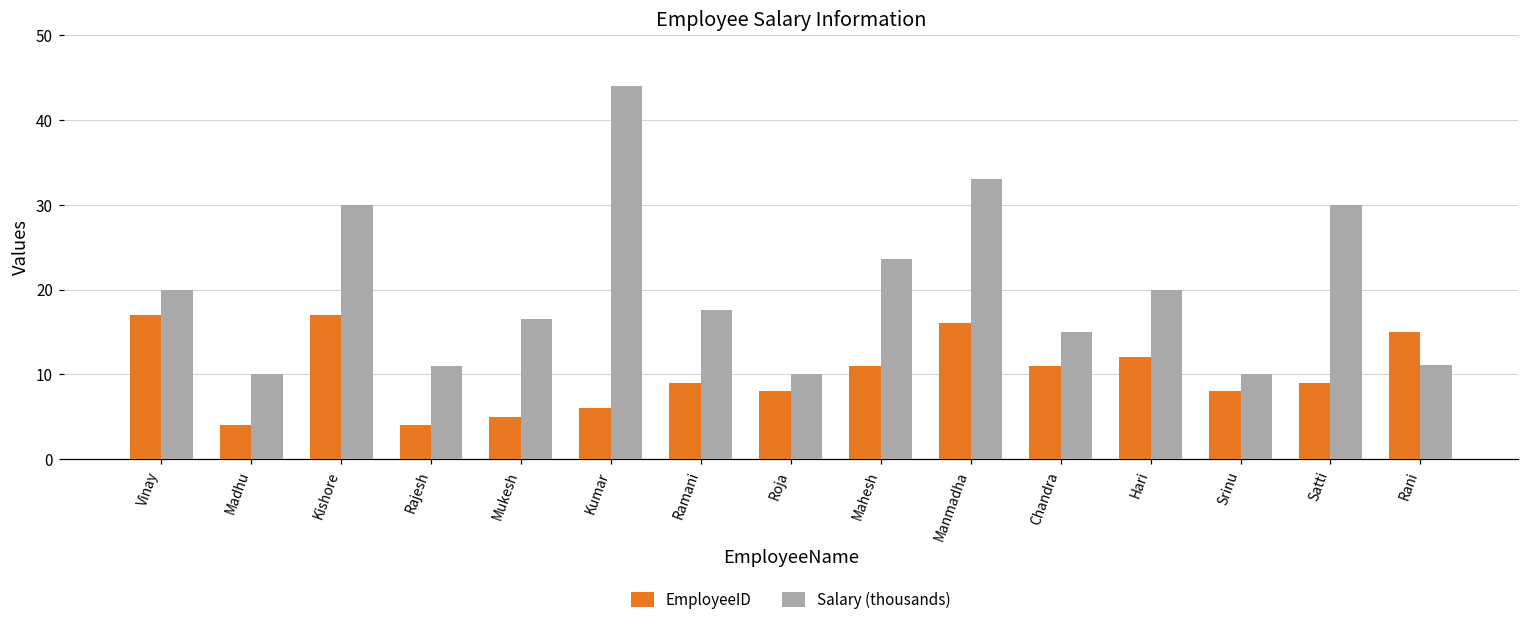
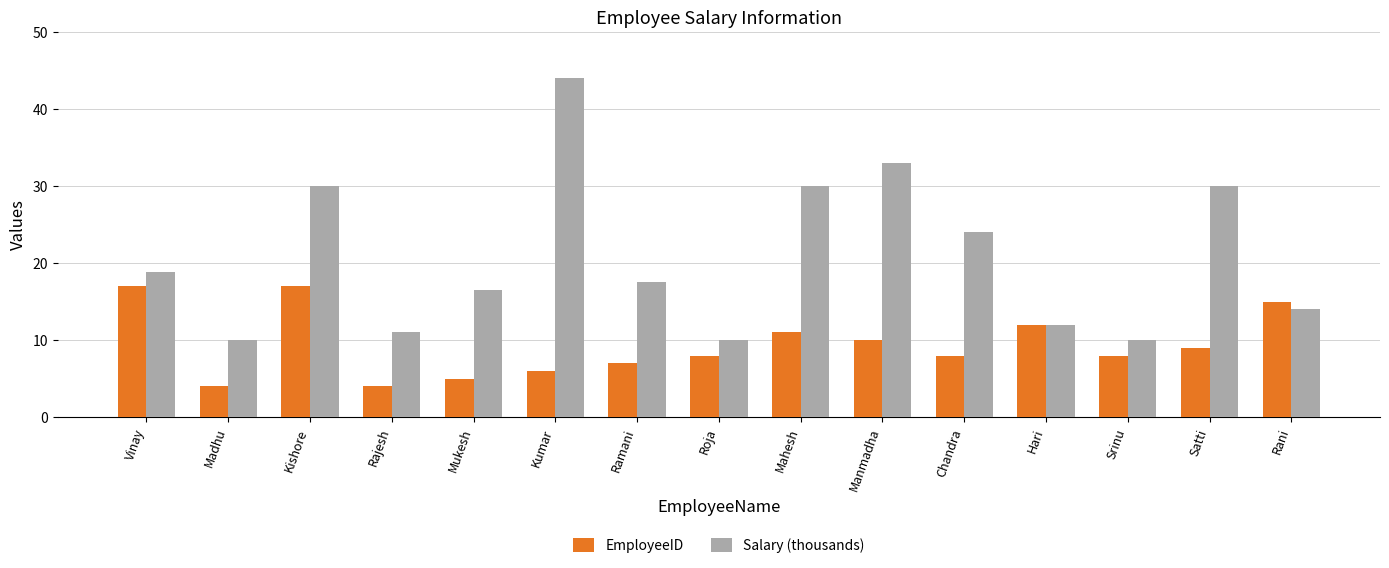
Salary (thousands), Vinay: 20 -> 19
EmployeeID, Ramani: 9 -> 7
Salary (thousands), Mahesh: 24 -> 30
EmployeeID, Manmadha: 16 -> 10
EmployeeID, Chandra: 11 -> 8
Salary (thousands), Chandra: 15 -> 24
Salary (thousands), Hari: 20 -> 12
Salary (thousands), Rani: 11 -> 14
